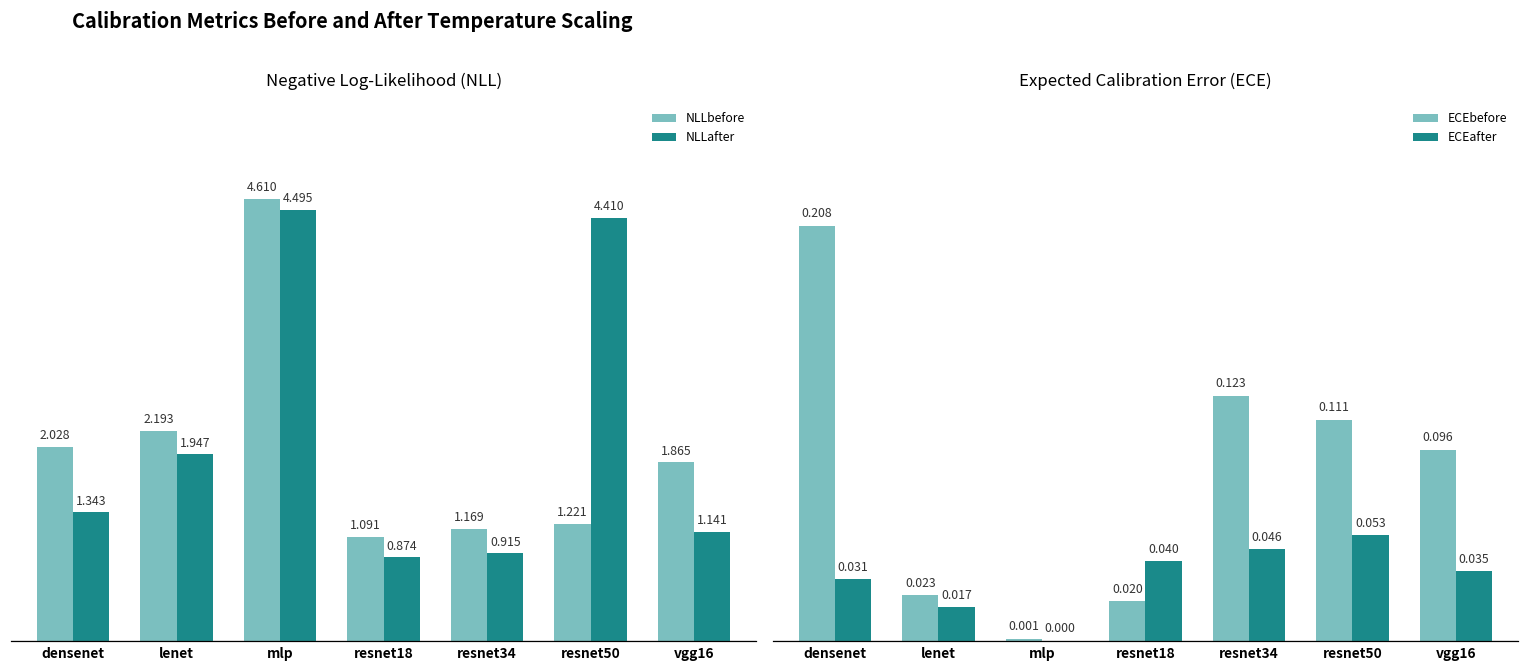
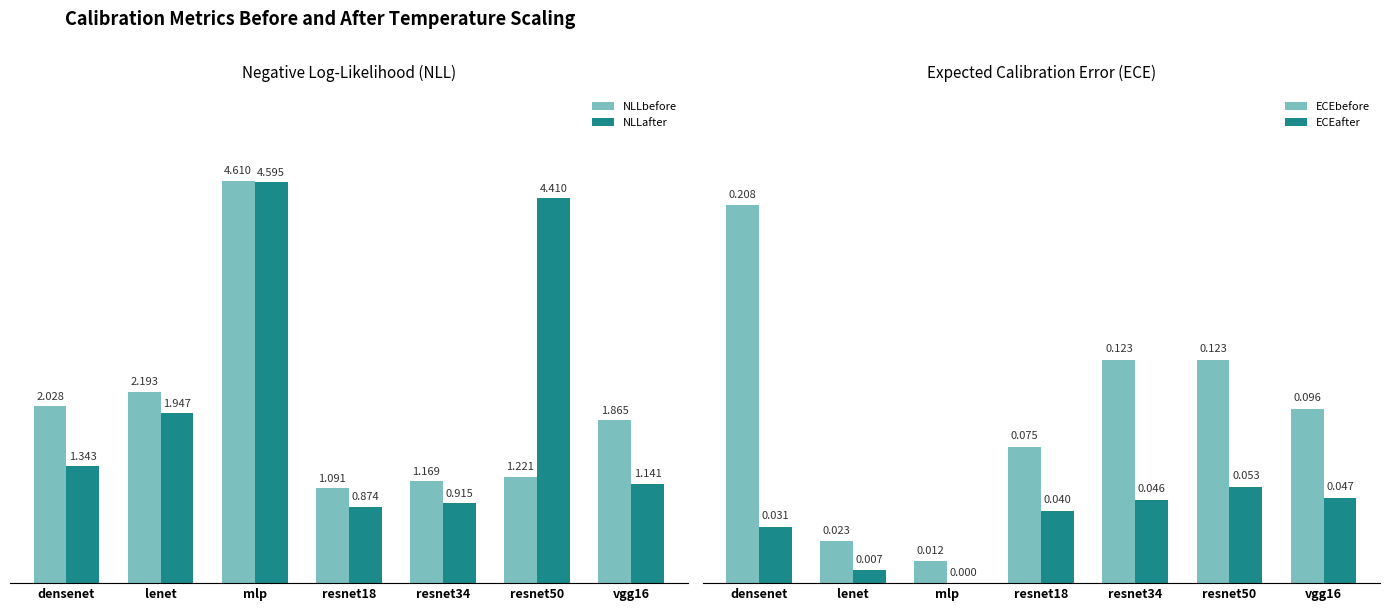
Negative Log-Likelihood (NLL), NLLafter, mlp: 4.495 -> 4.595
Expected Calibration Error (ECE), ECEafter, lenet: 0.017 -> 0.007
Expected Calibration Error (ECE), ECEbefore, mlp: 0.001 -> 0.012
Expected Calibration Error (ECE), ECEbefore, resnet18: 0.020 -> 0.075
Expected Calibration Error (ECE), ECEbefore, resnet50: 0.111 -> 0.123
Expected Calibration Error (ECE), ECEafter, vgg16: 0.035 -> 0.047
